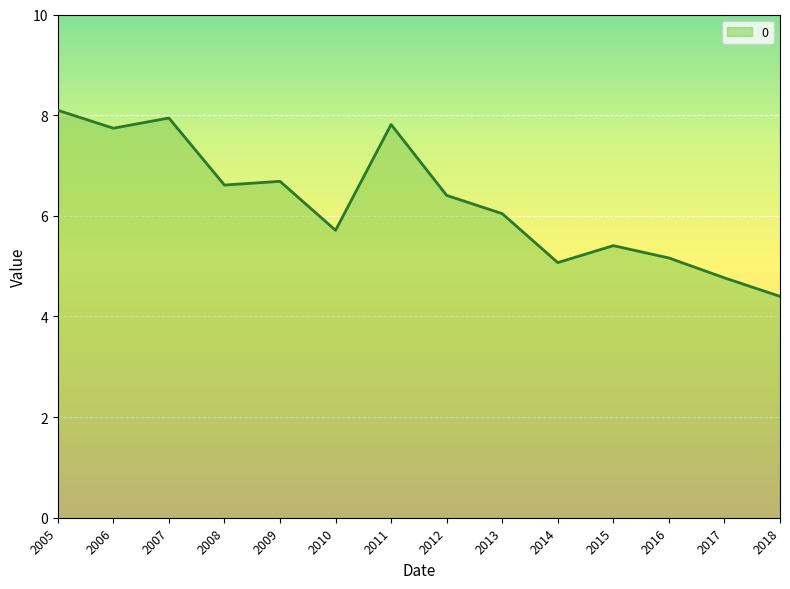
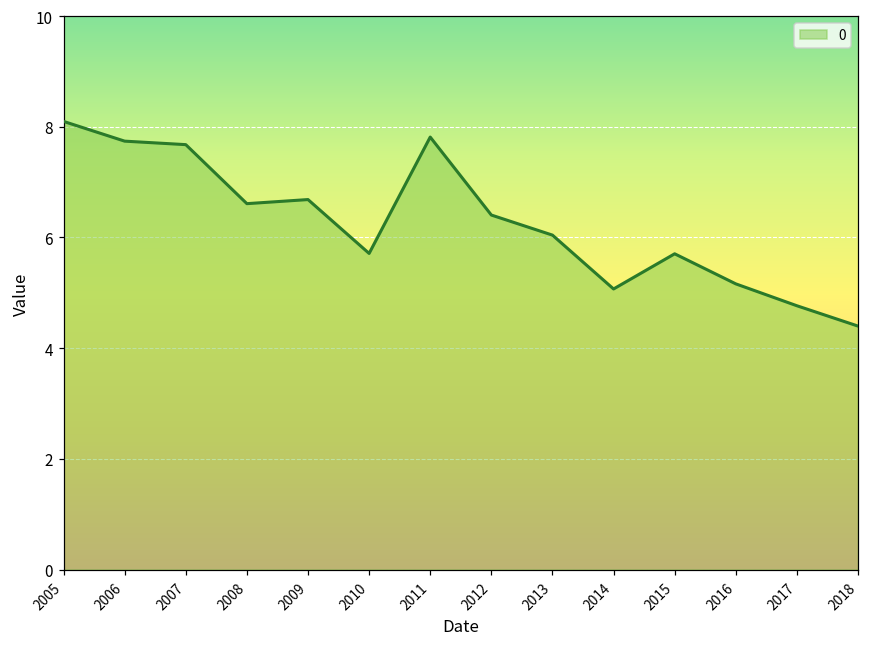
2007: 7.9 -> 7.7
2015: 5.4 -> 5.7
